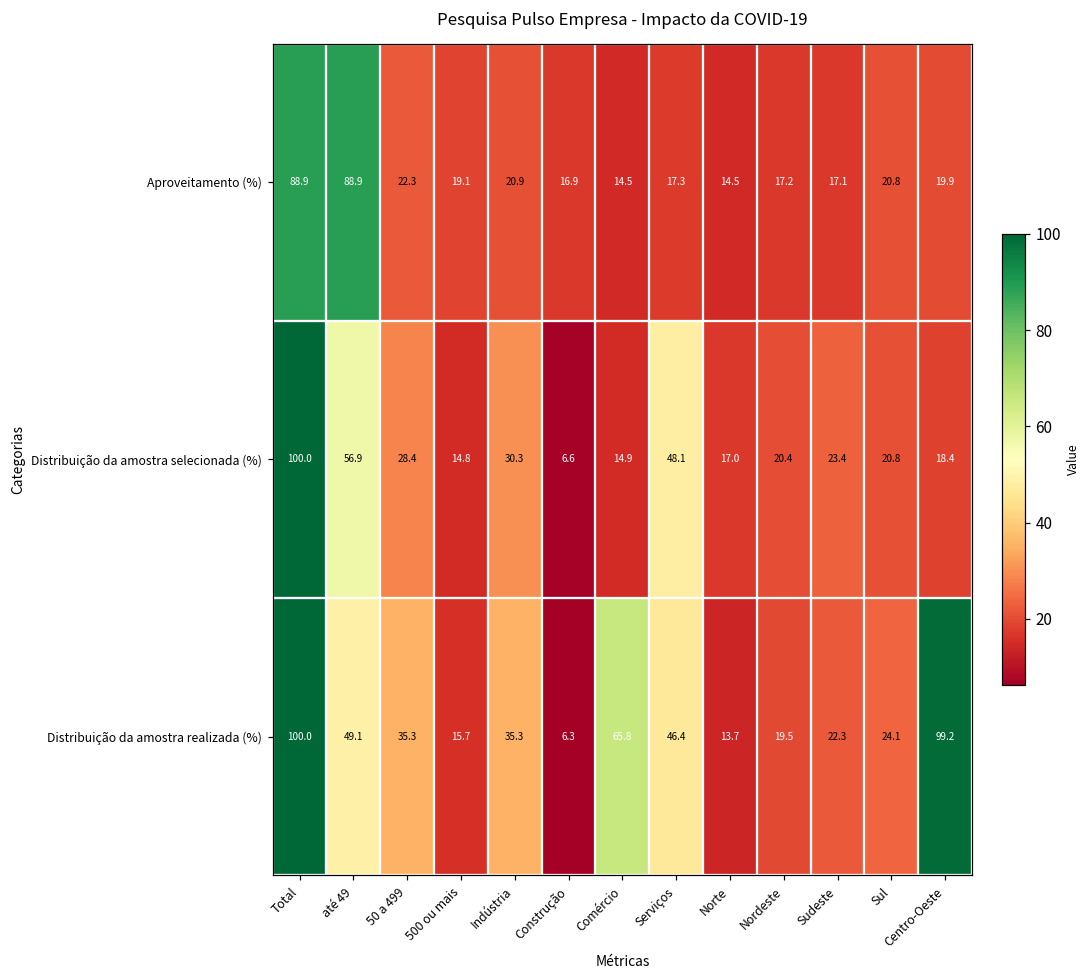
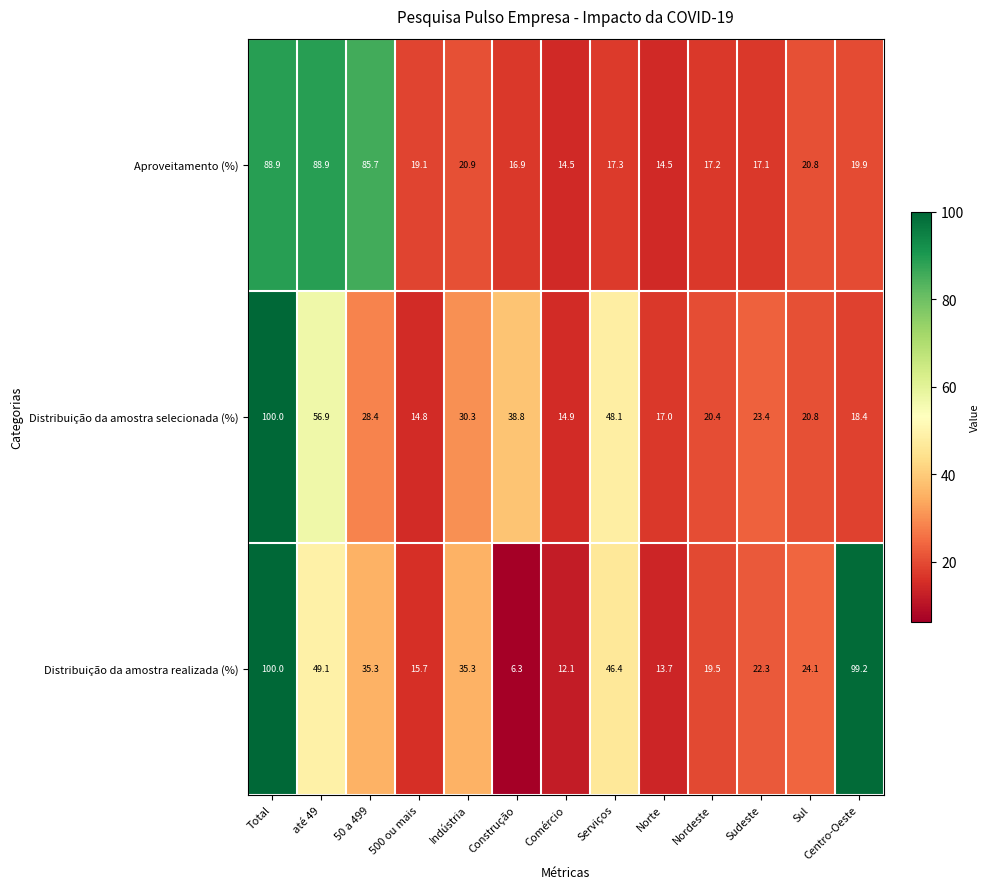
Aproveitamento (%), 50 a 499: 22.3 -> 85.7
Distribuição da amostra selecionada (%), Construção: 6.6 -> 38.8
Distribuição da amostra realizada (%), Comércio: 65.8 -> 12.1
